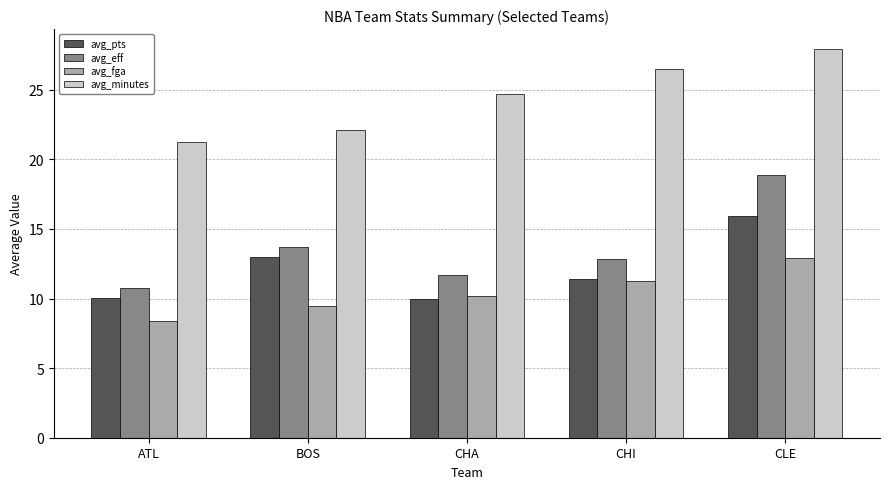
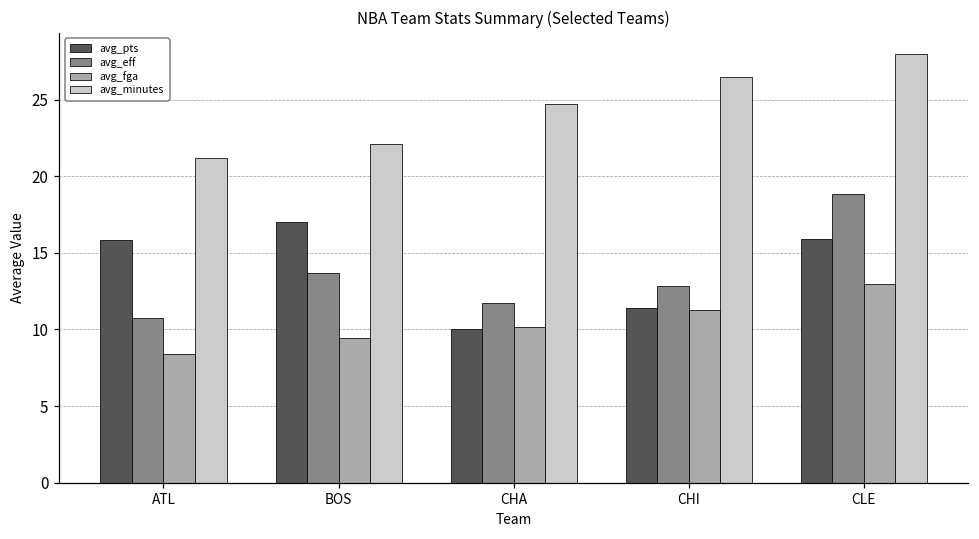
avg_pts, ATL: 10.1 -> 15.9
avg_pts, BOS: 13.0 -> 17.0
